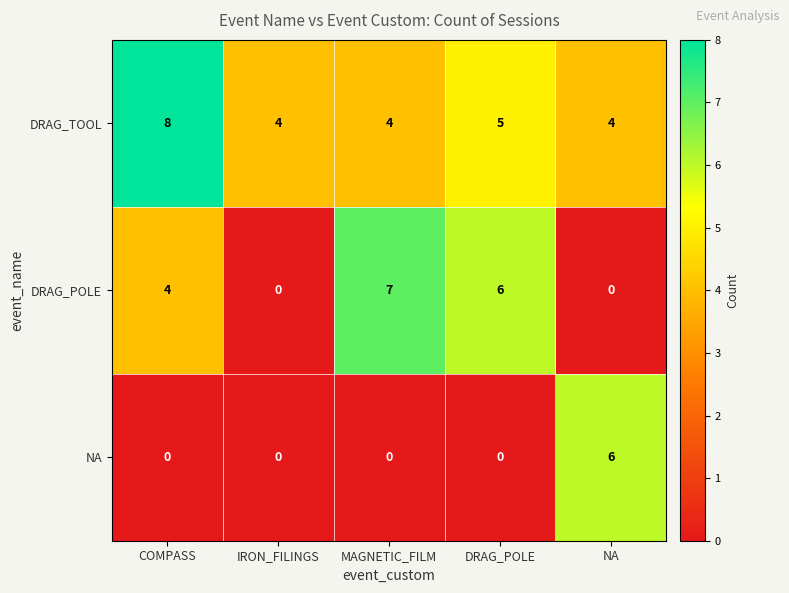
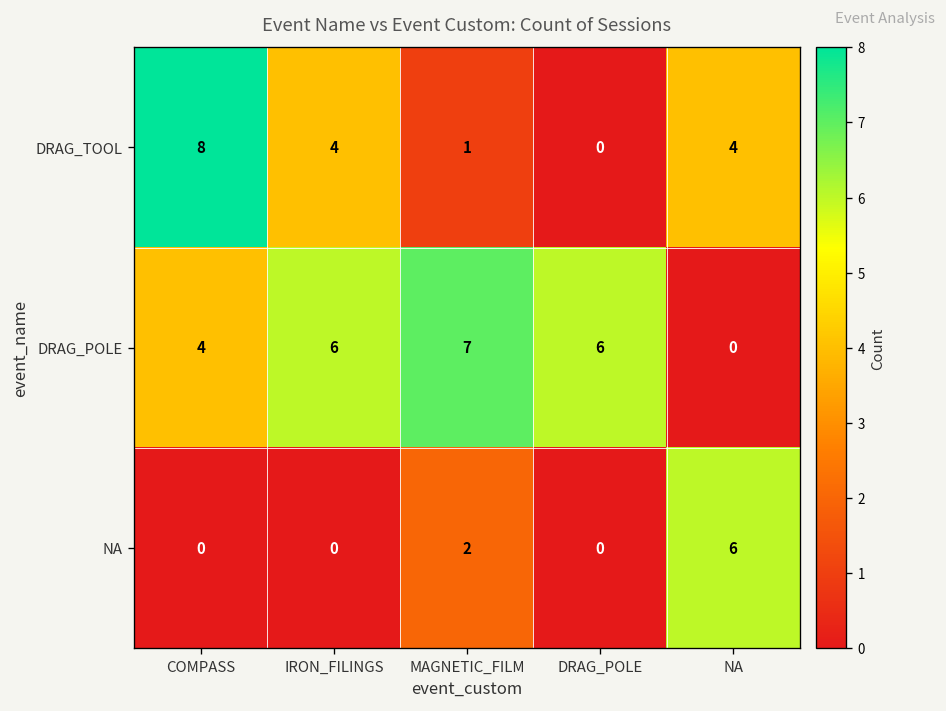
DRAG_TOOL, MAGNETIC_FILM: 4 -> 1
DRAG_TOOL, DRAG_POLE: 5 -> 0
DRAG_POLE, IRON_FILINGS: 0 -> 6
NA, MAGNETIC_FILM: 0 -> 2
